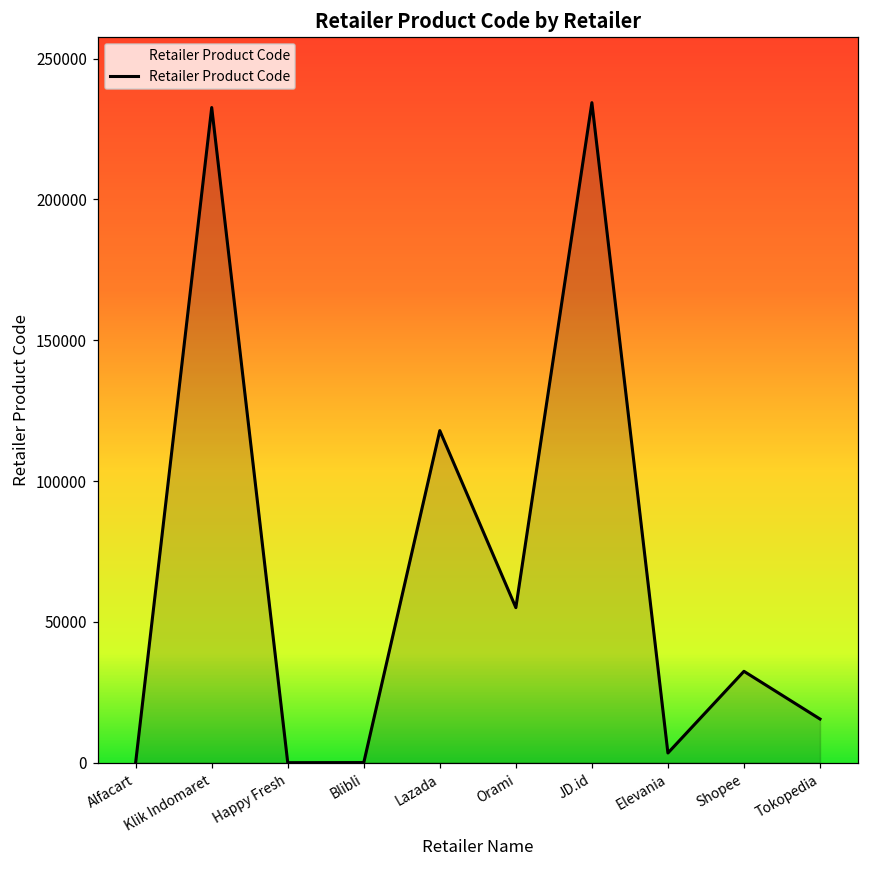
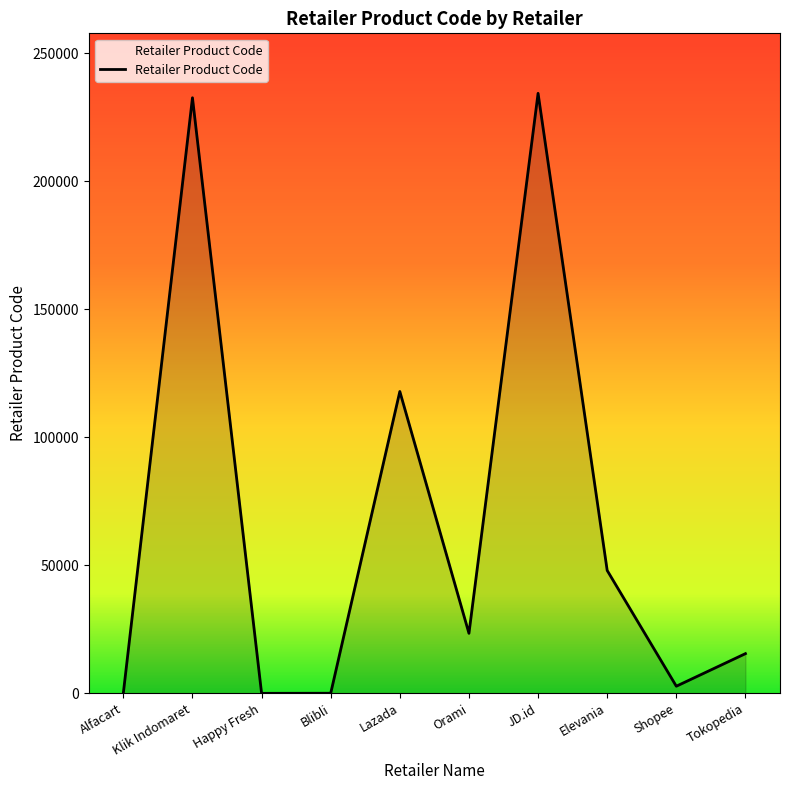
Orami: 55000 -> 23000
Elevania: 3000 -> 48000
Shopee: 32000 -> 3000
